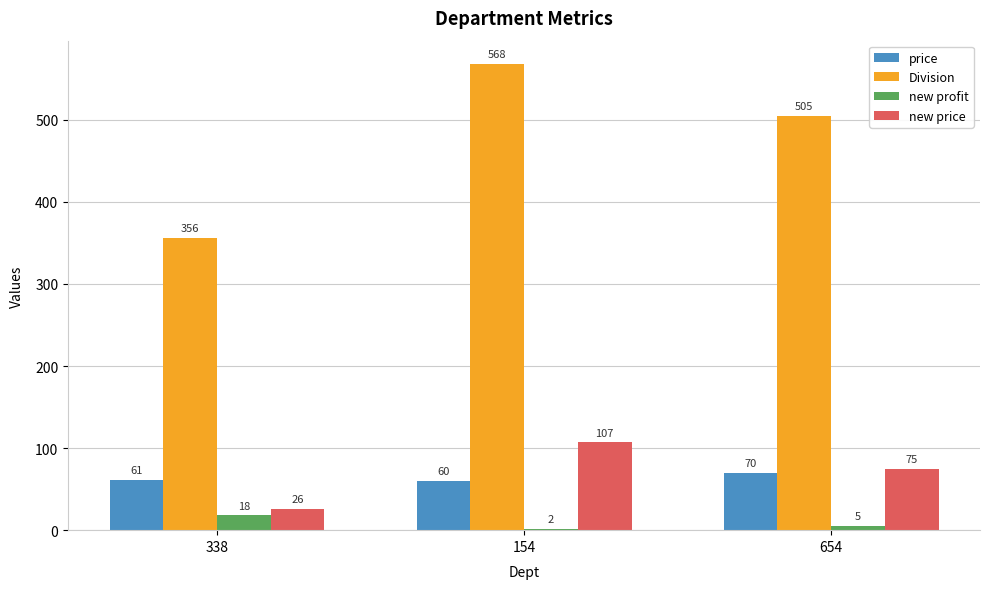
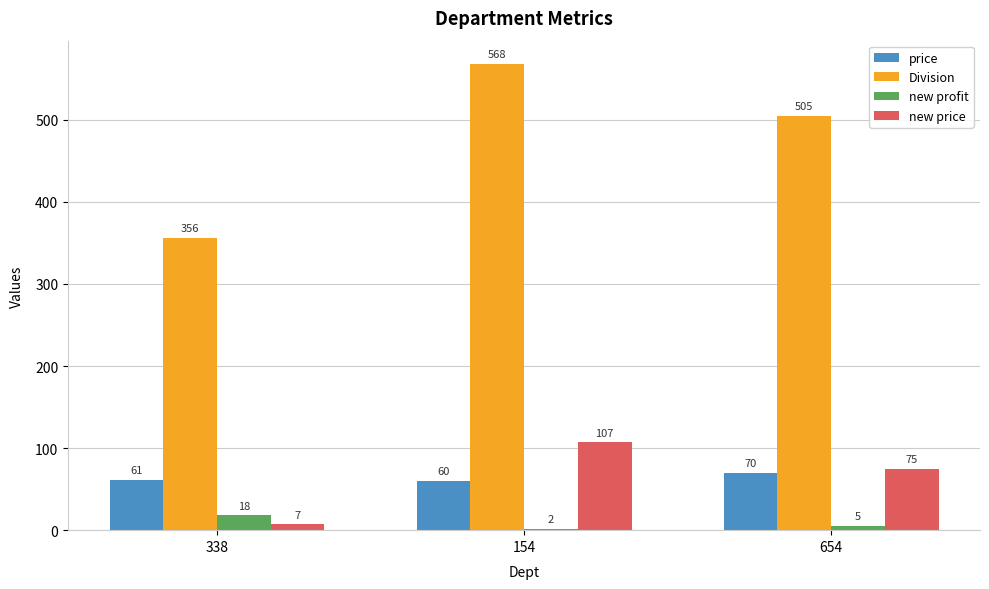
new price, 338: 26 -> 7
